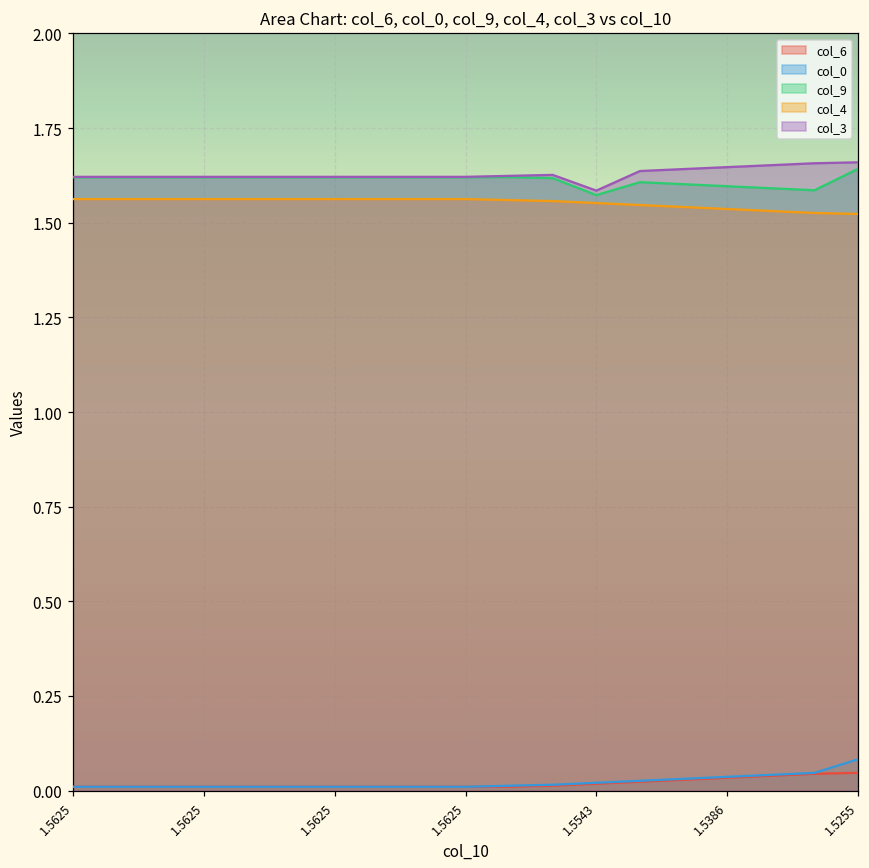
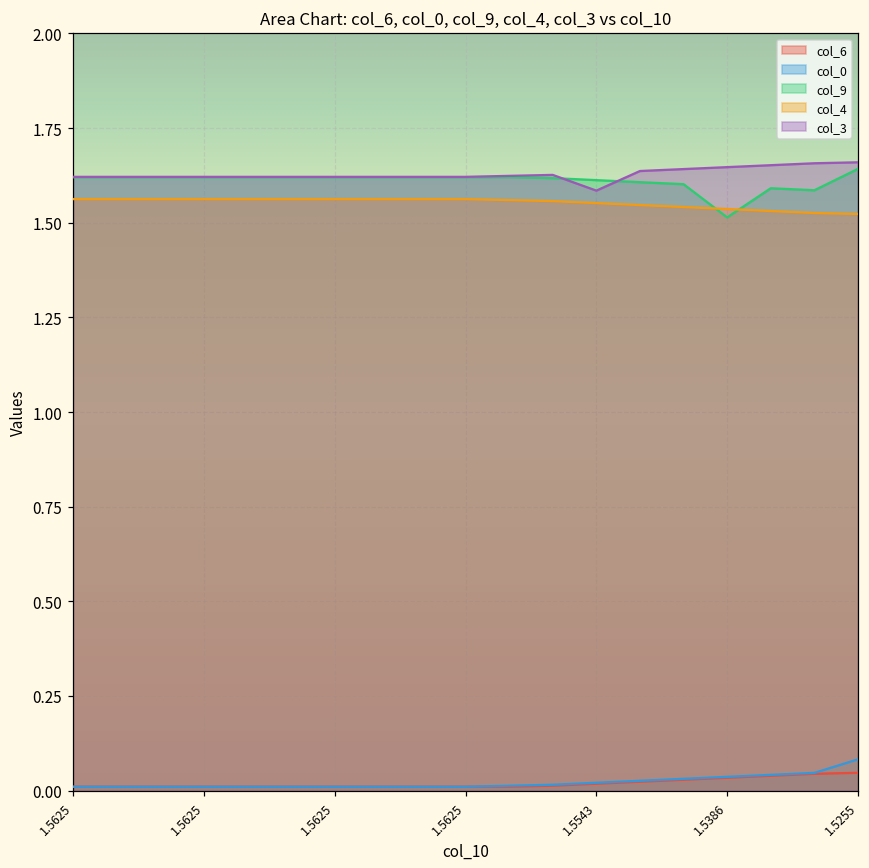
col_9, 1.5543: 1.57 -> 1.61
col_9, 1.5386: 1.60 -> 1.51
